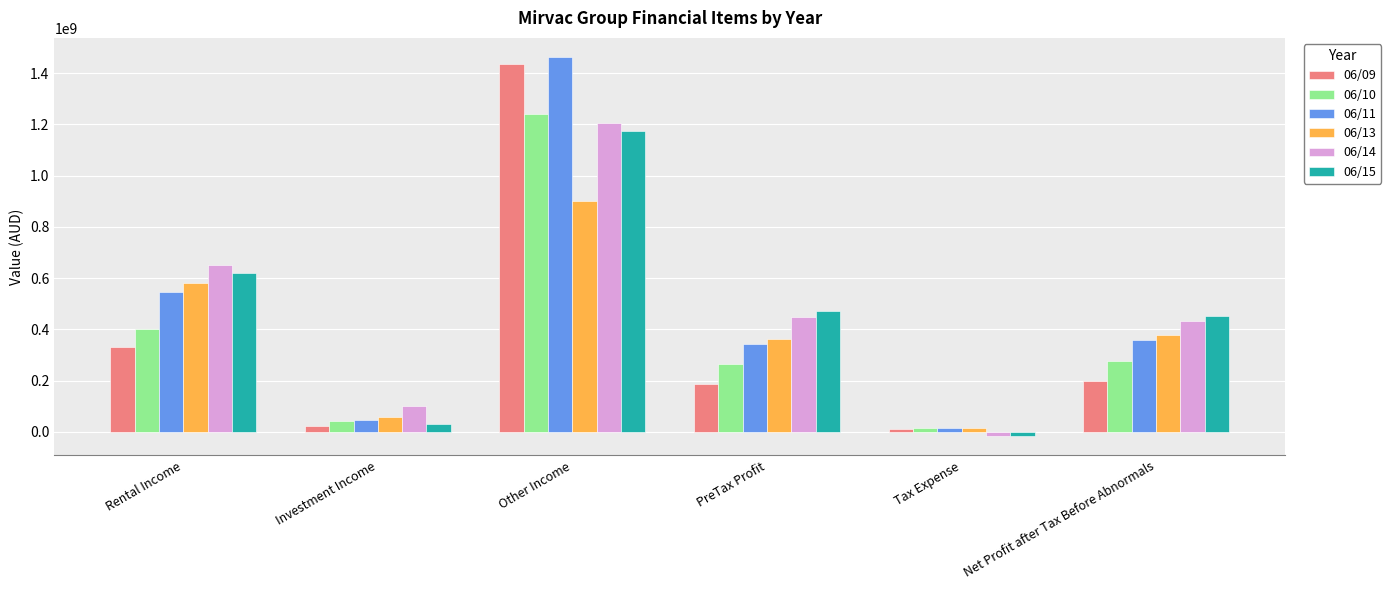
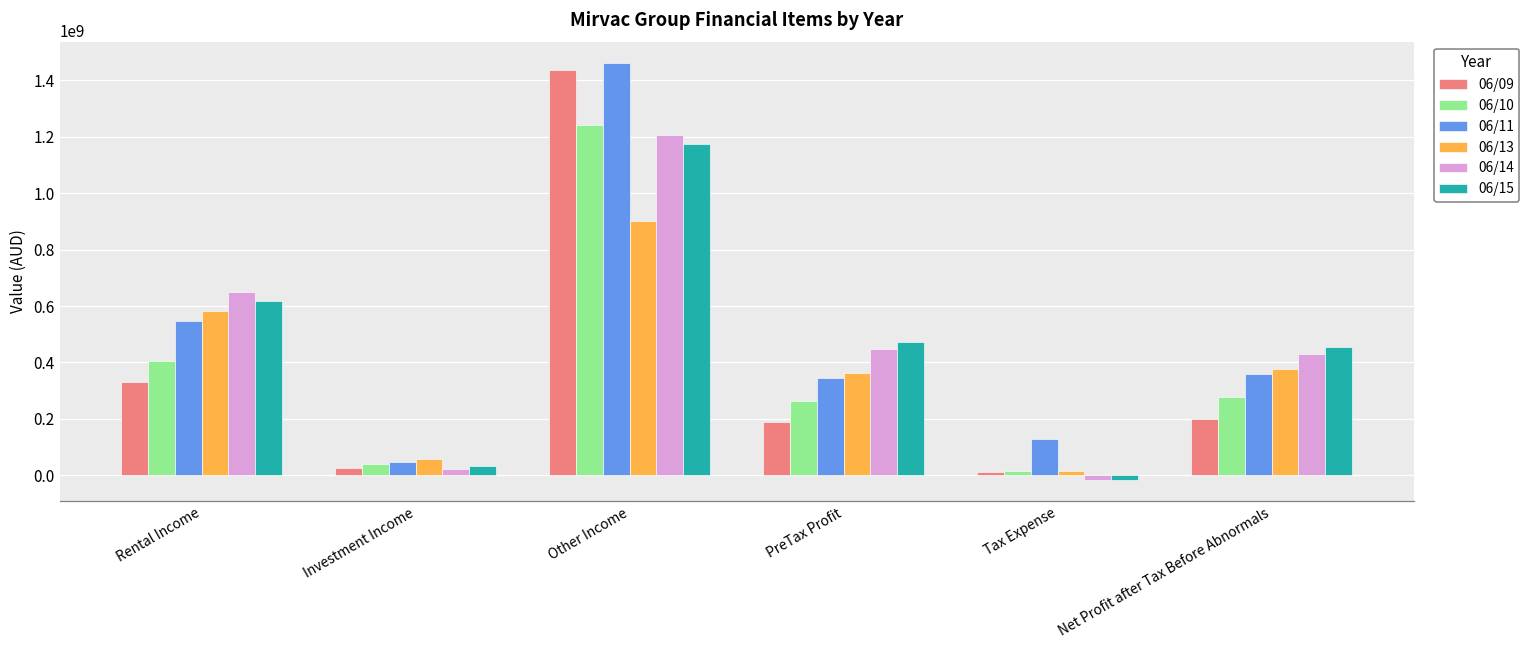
06/14, Investment Income: 100000000 -> 20000000
06/11, Tax Expense: 10000000 -> 130000000
